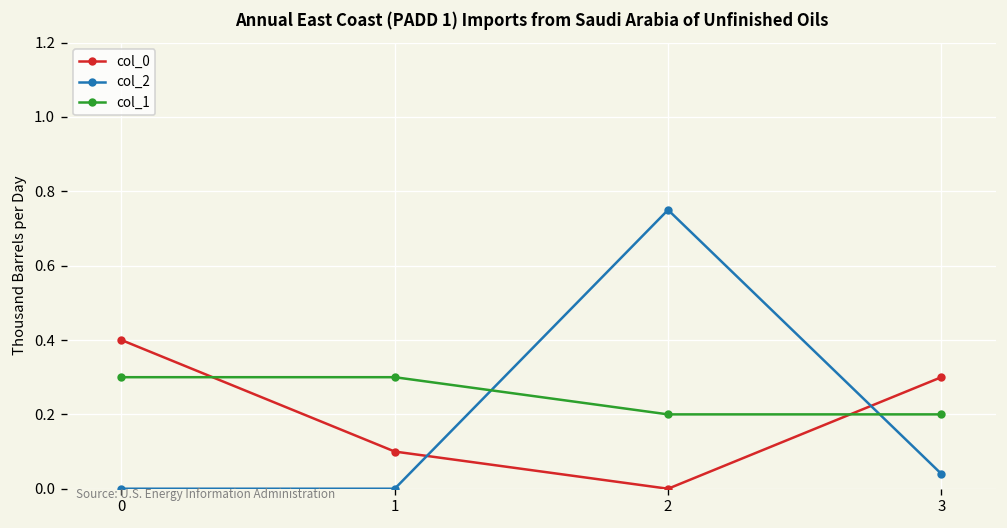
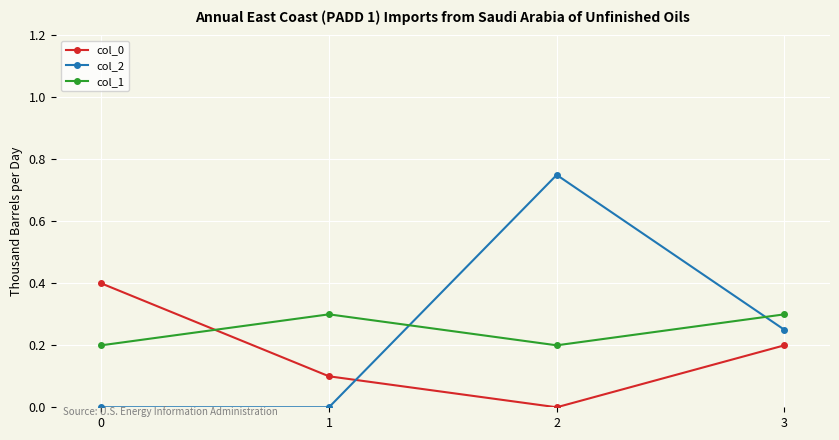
col_1, 0: 0.3 -> 0.2
col_0, 3: 0.3 -> 0.2
col_2, 3: 0.04 -> 0.25
col_1, 3: 0.2 -> 0.3
